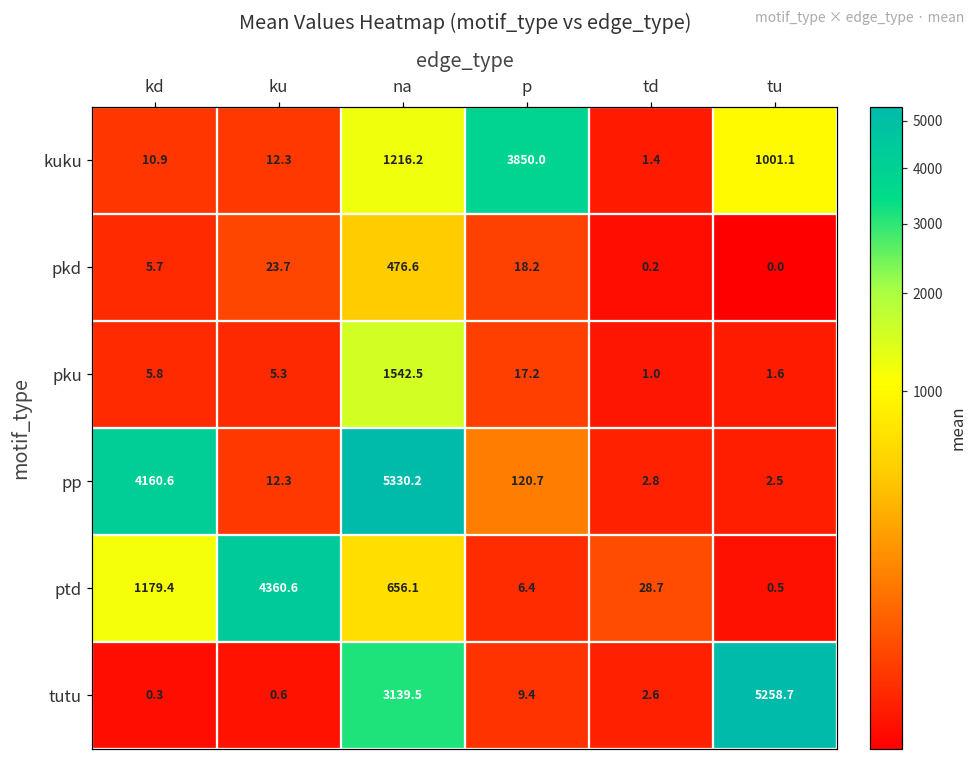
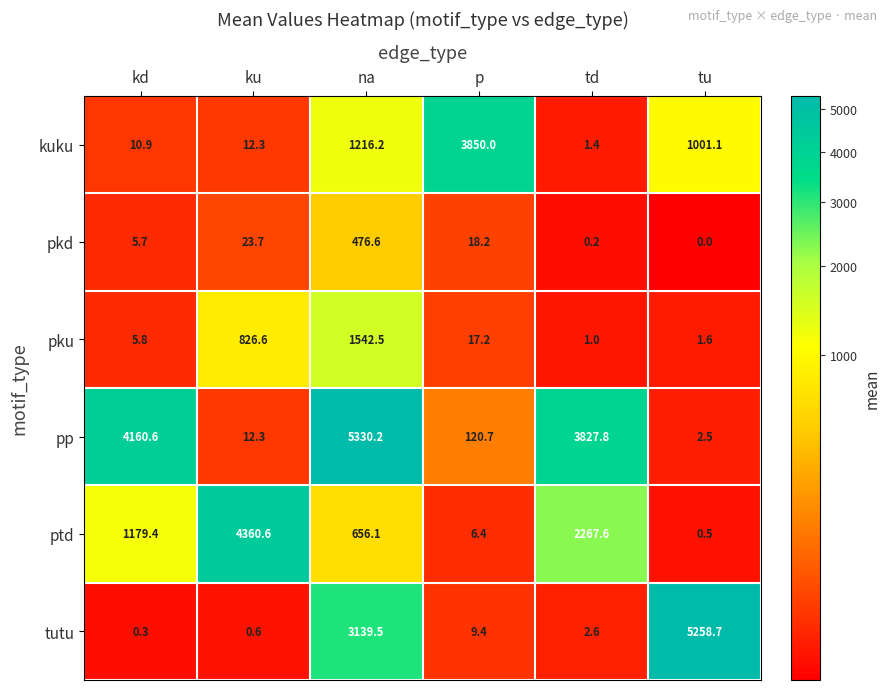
pku, ku: 5.3 -> 826.6
pp, td: 2.8 -> 3827.8
ptd, td: 28.7 -> 2267.6
